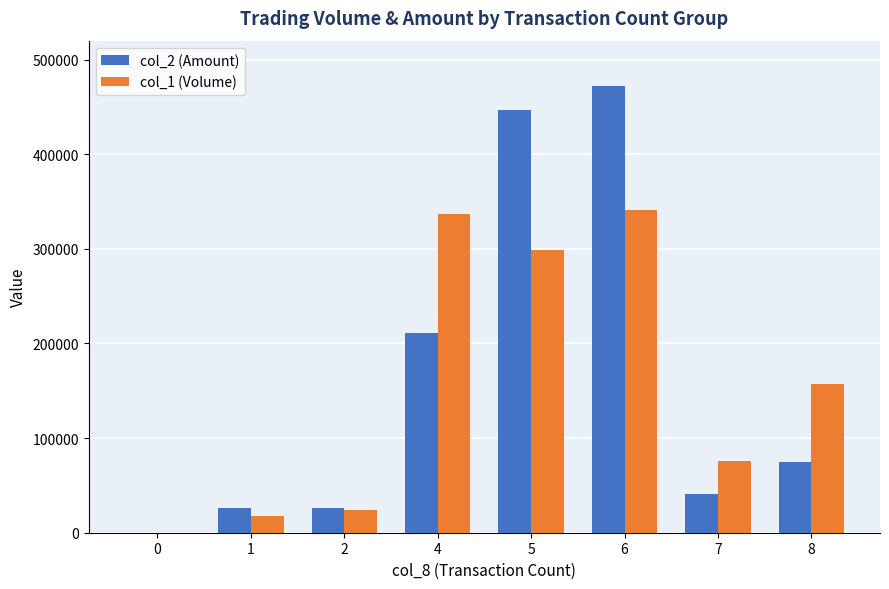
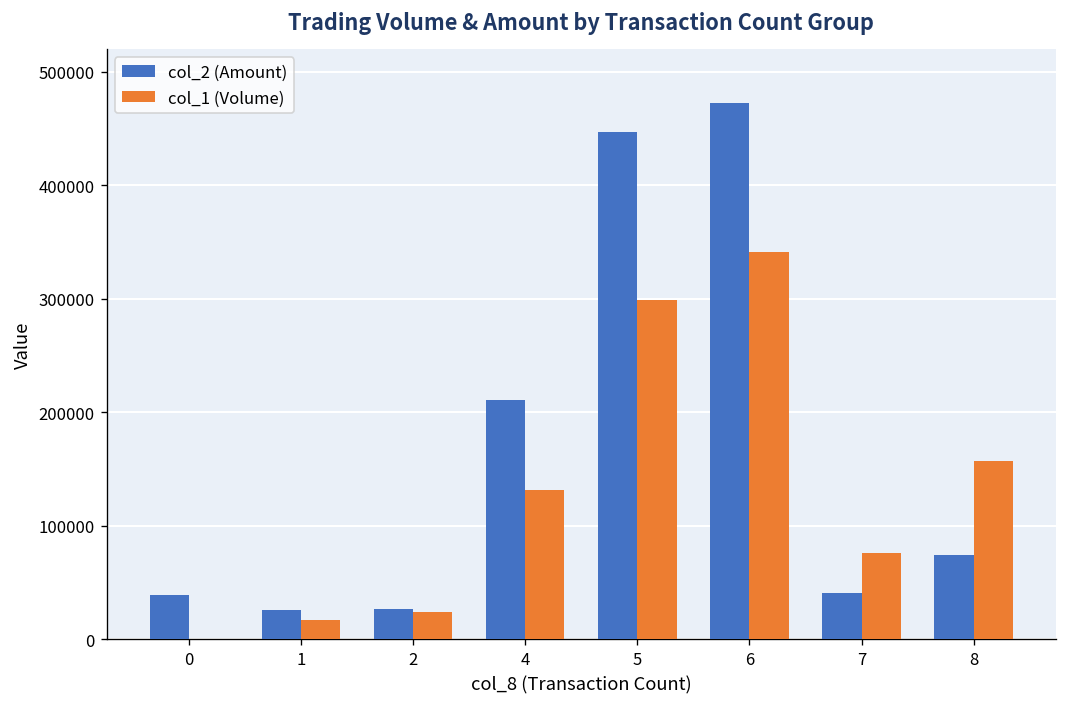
col_2 (Amount), 0: 0 -> 40000
col_1 (Volume), 4: 340000 -> 130000
